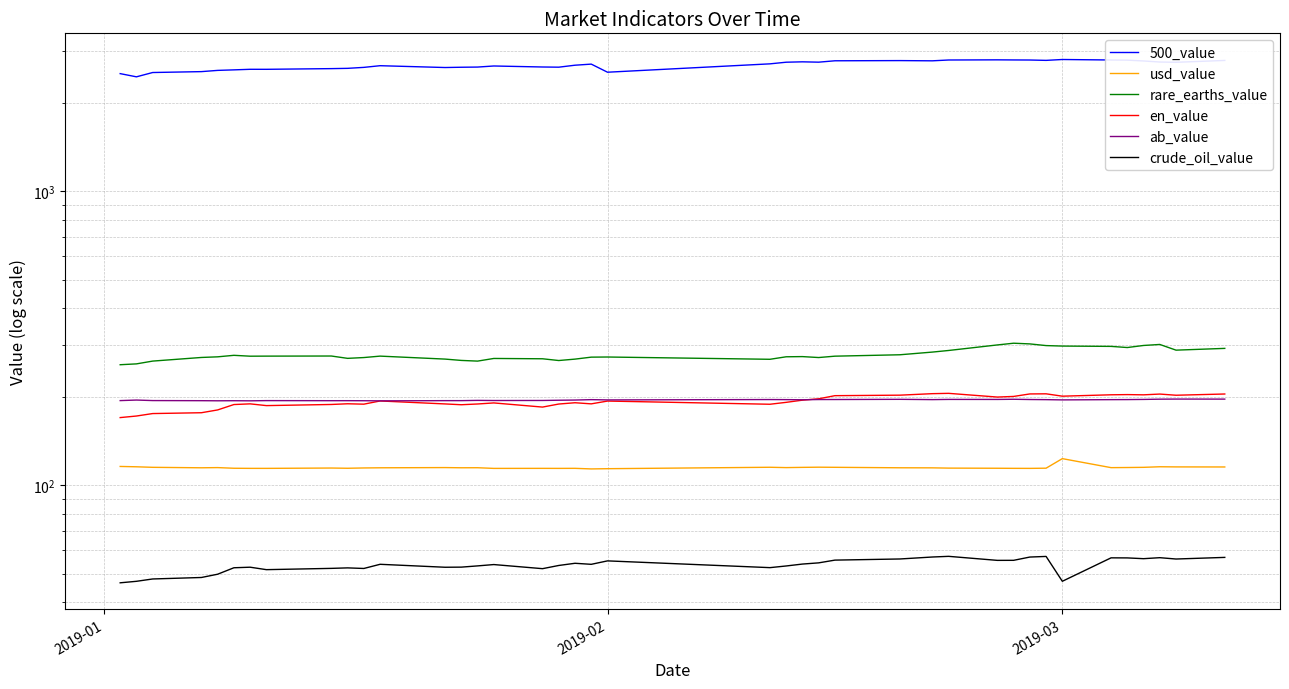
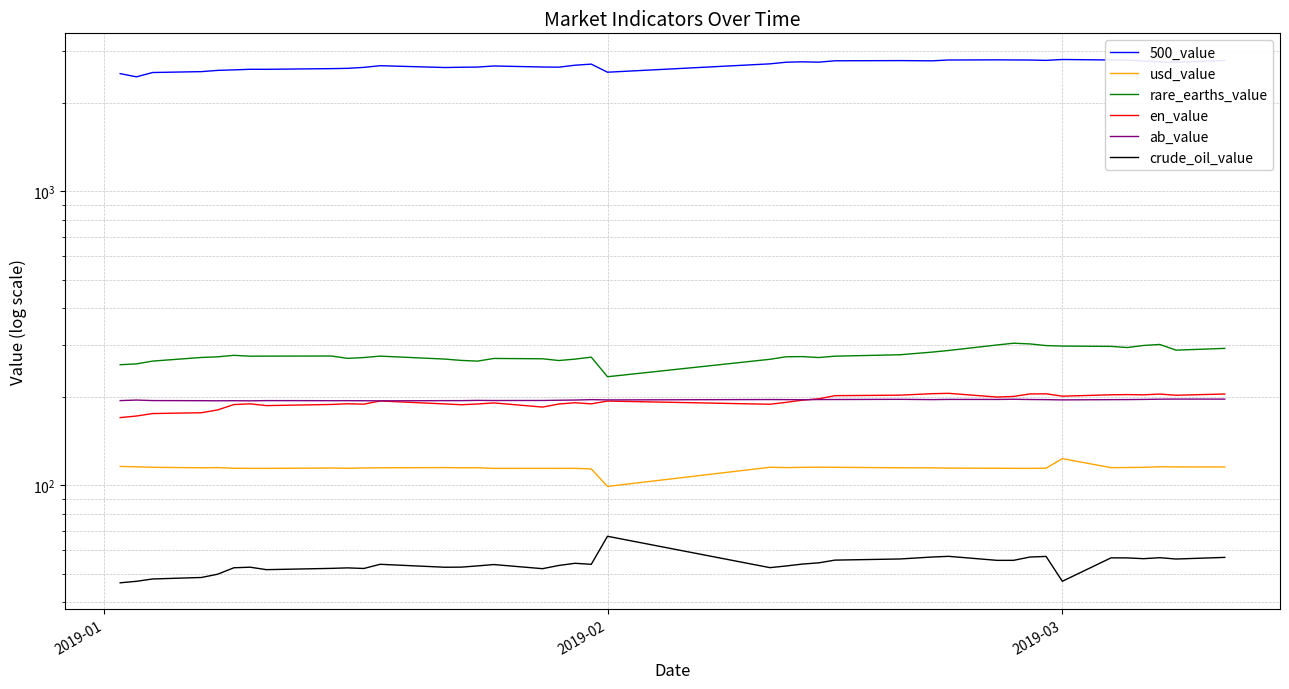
usd_value, 2019-02: 114 -> 99
rare_earths_value, 2019-02: 270 -> 230
crude_oil_value, 2019-02: 55 -> 67
